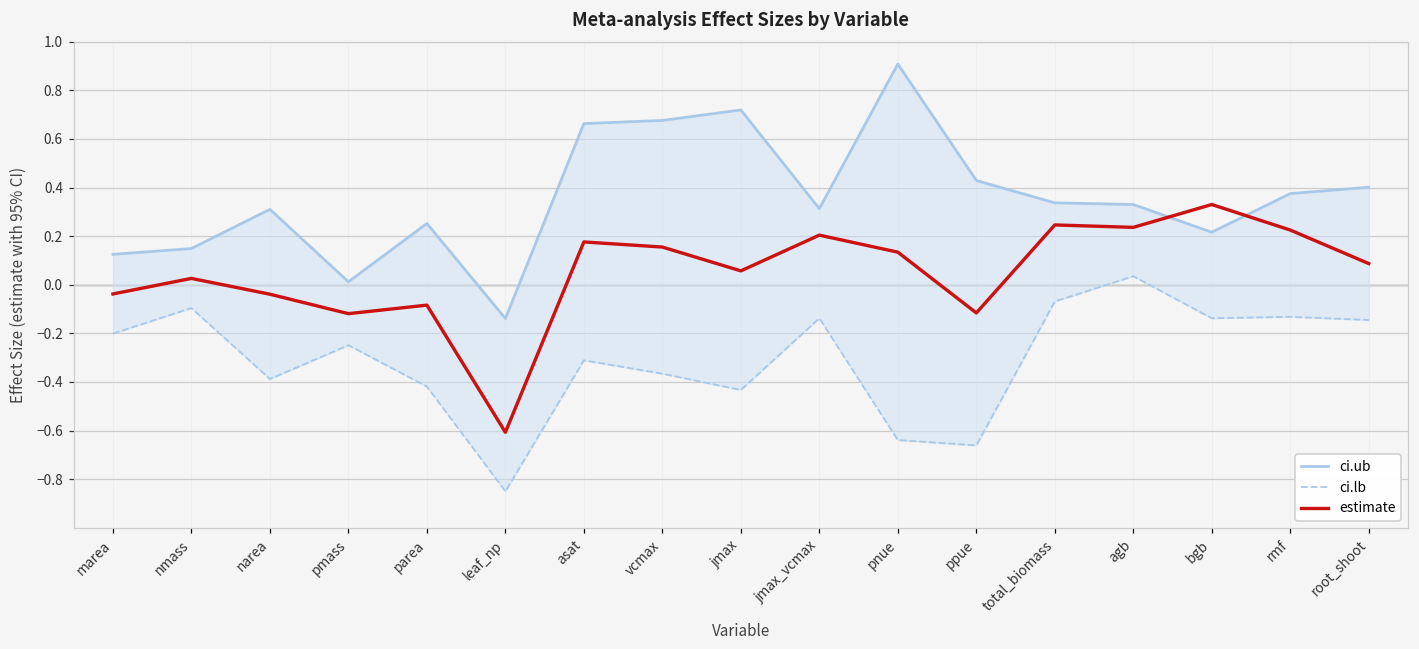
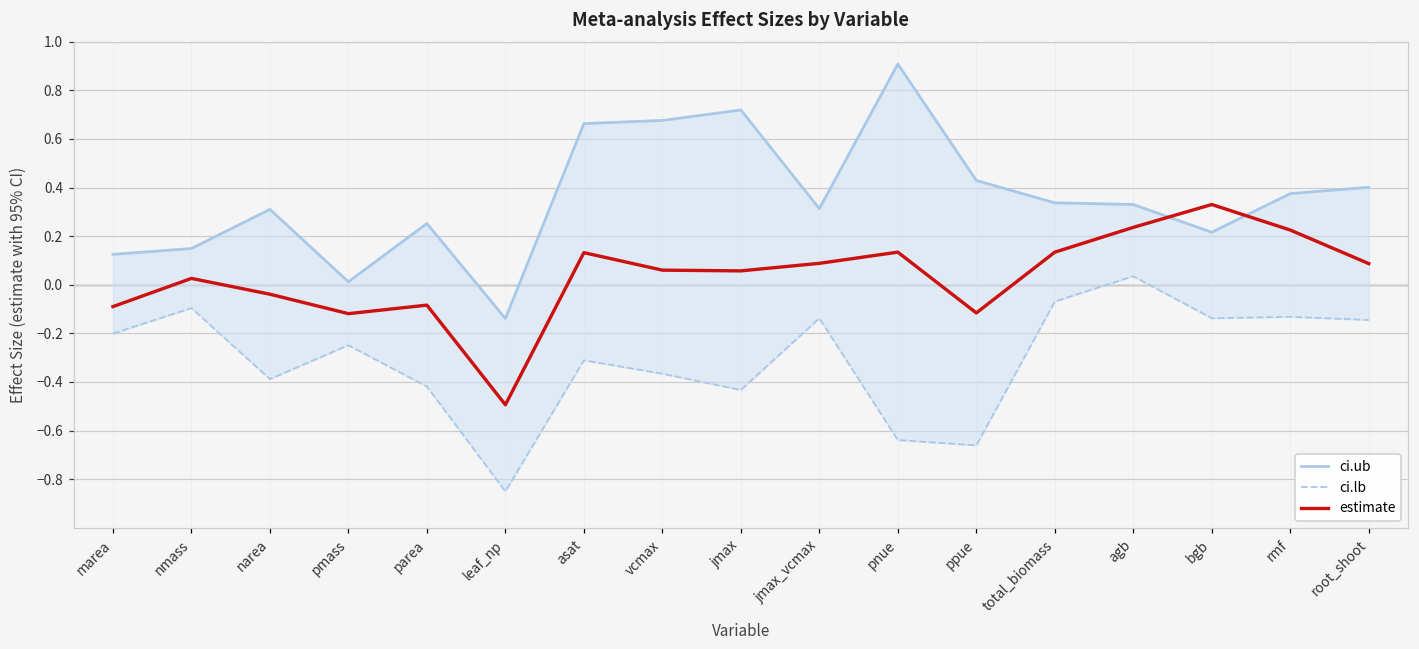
estimate, marea: -0.04 -> -0.09
estimate, leaf_np: -0.61 -> -0.49
estimate, asat: 0.18 -> 0.13
estimate, vcmax: 0.16 -> 0.06
estimate, jmax_vcmax: 0.20 -> 0.09
estimate, total_biomass: 0.25 -> 0.13
